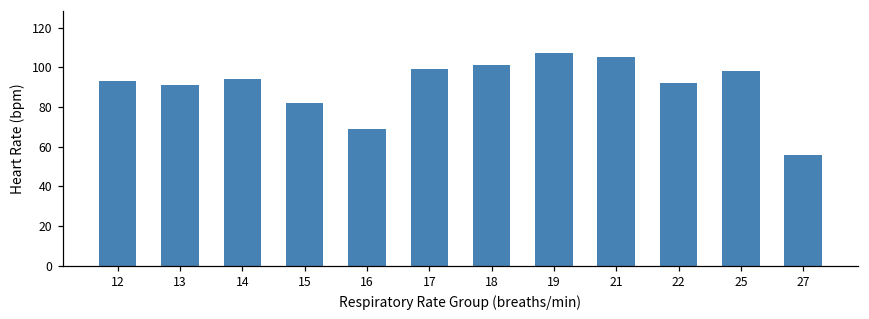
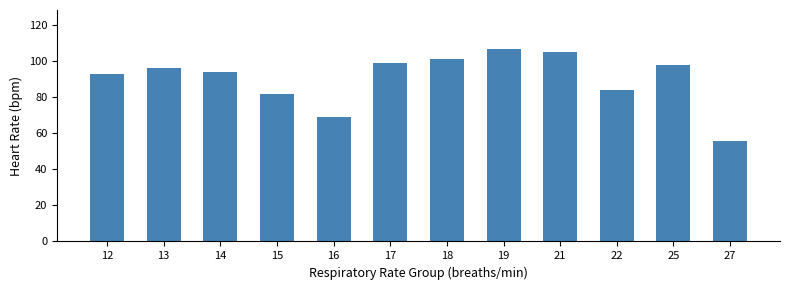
13: 91 -> 96
22: 92 -> 84
